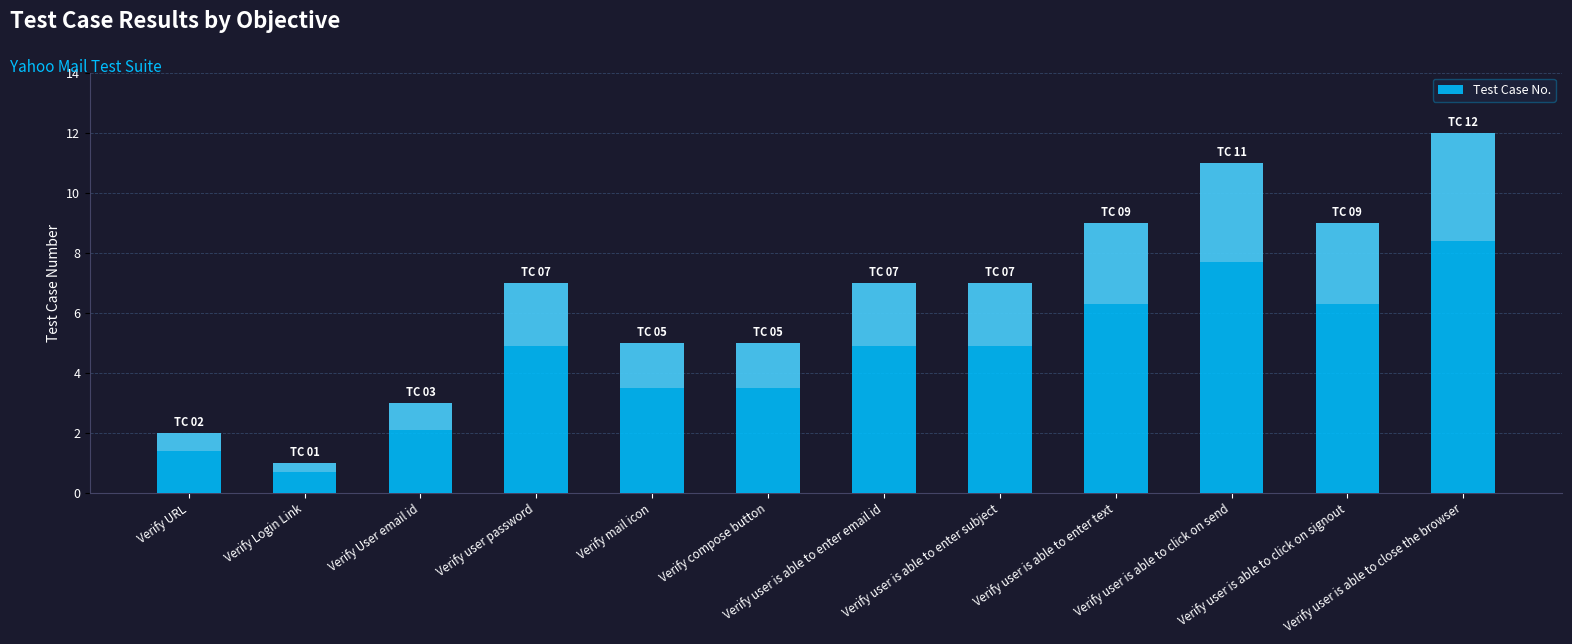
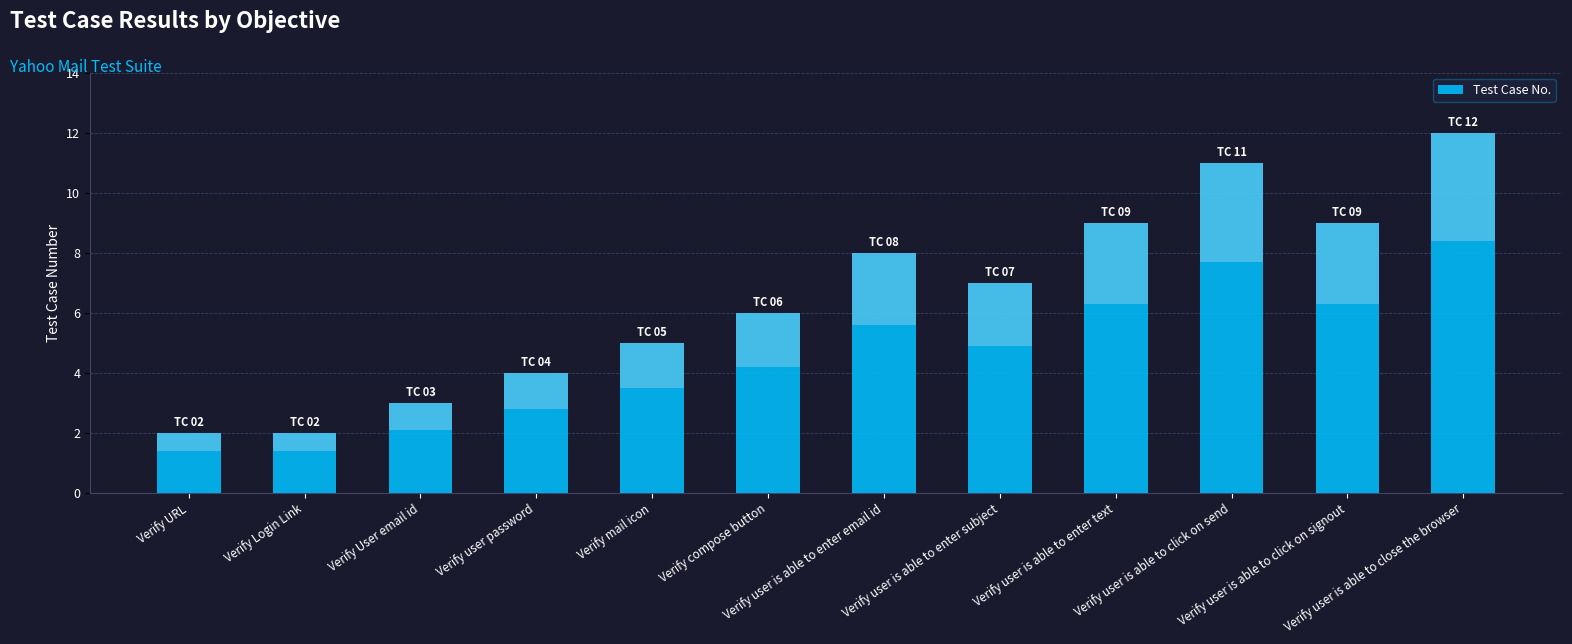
Test Case No., Verify Login Link: 01 -> 02
Test Case No., Verify user password: 07 -> 04
Test Case No., Verify compose button: 05 -> 06
Test Case No., Verify user is able to enter email id: 07 -> 08
